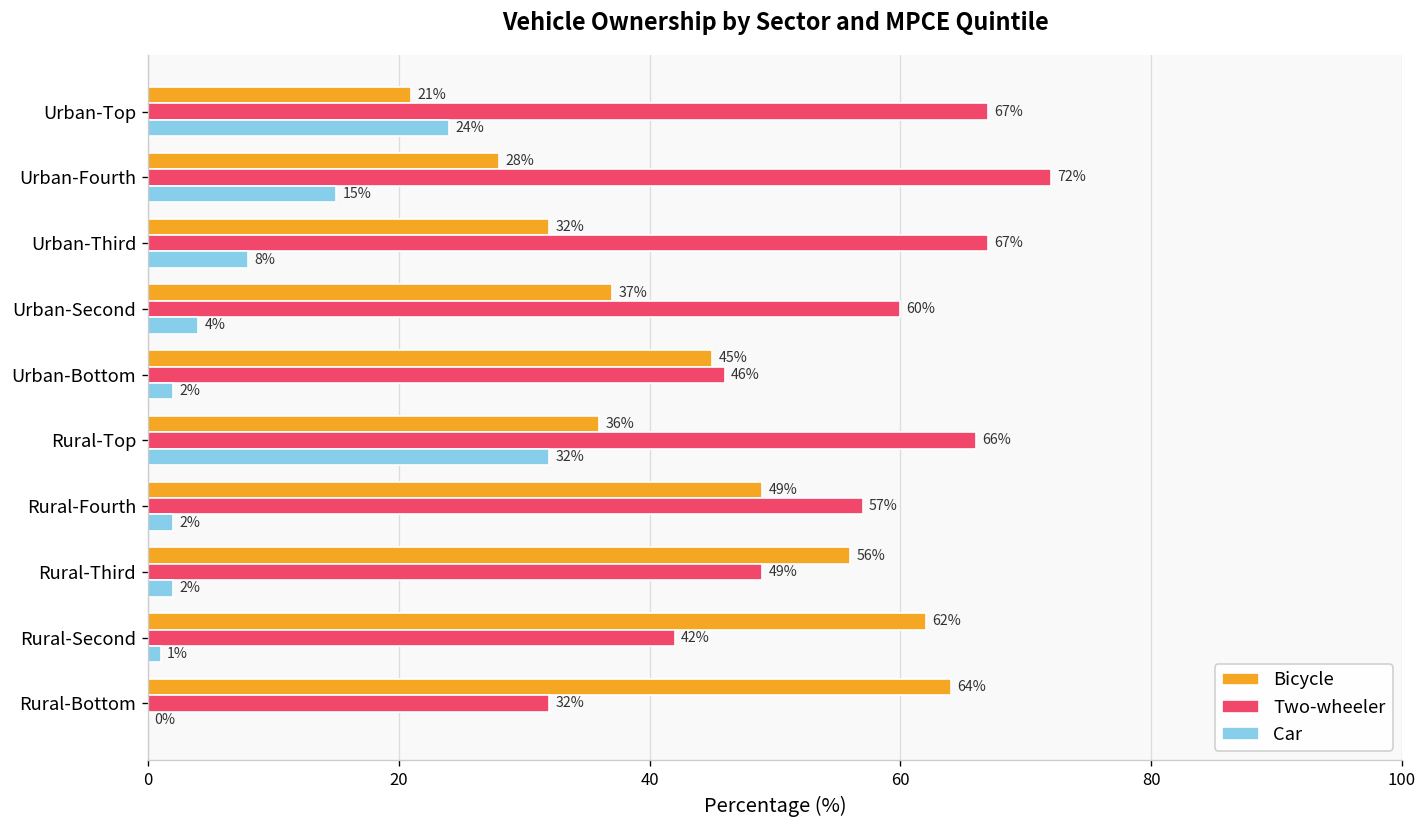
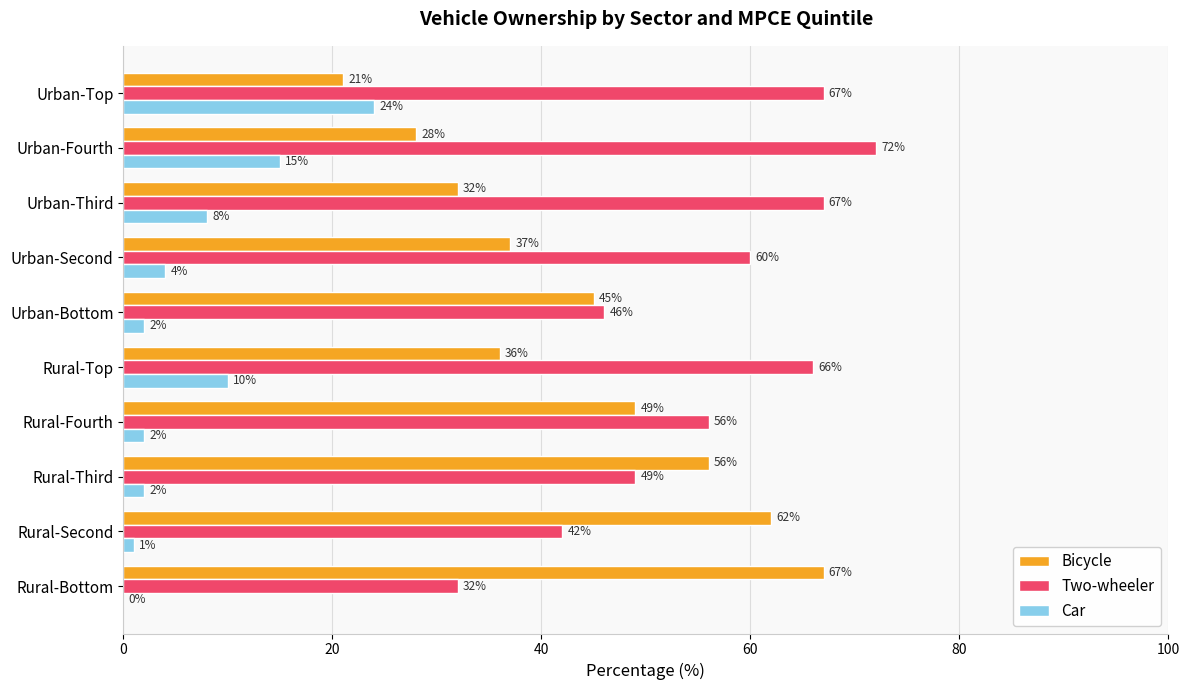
Car, Rural-Top: 32% -> 10%
Two-wheeler, Rural-Fourth: 57% -> 56%
Bicycle, Rural-Bottom: 64% -> 67%
